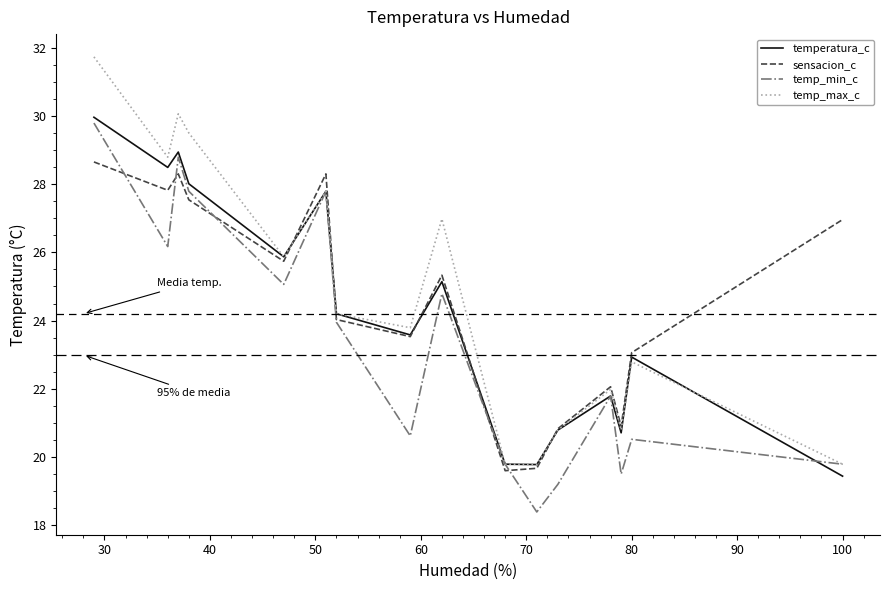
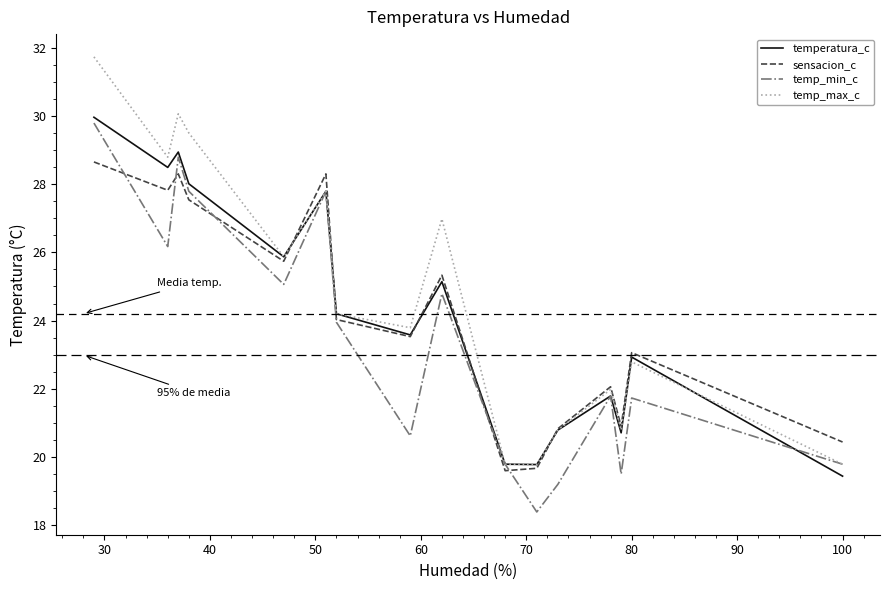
temp_min_c, 80: 20.5 -> 21.7
sensacion_c, 100: 27.0 -> 20.4
